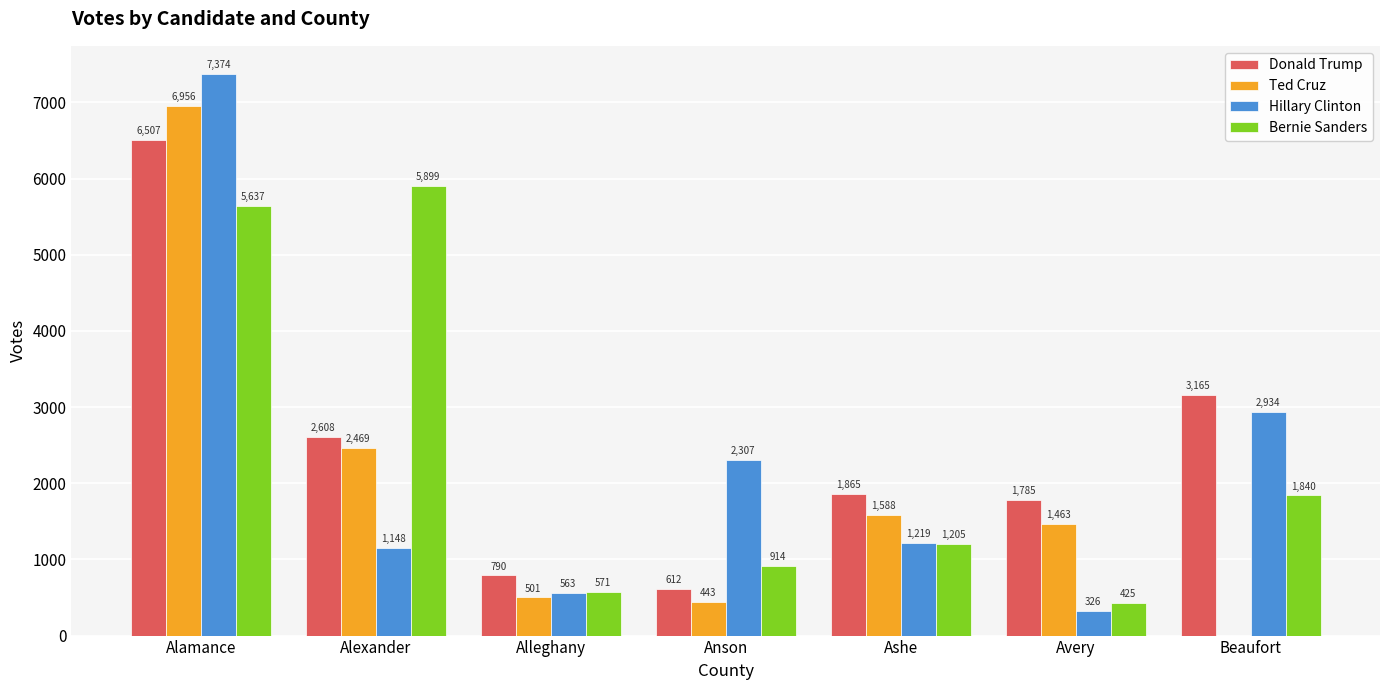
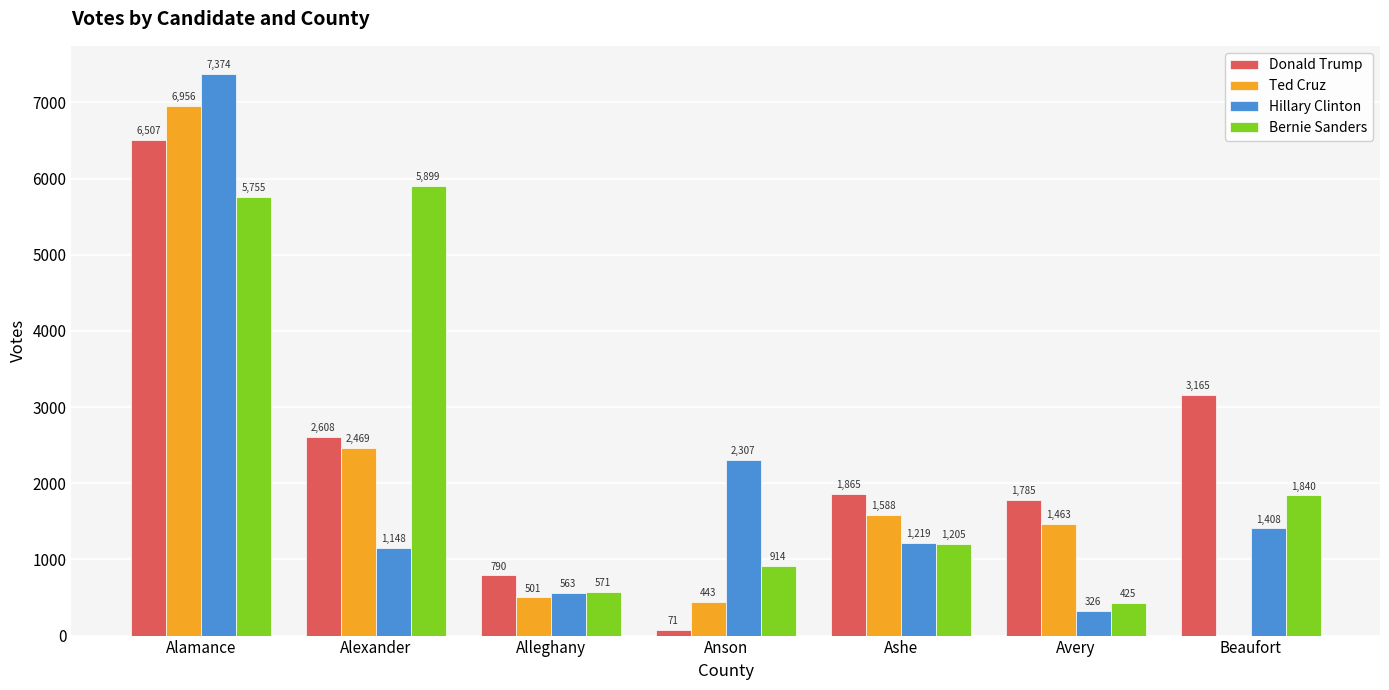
Bernie Sanders, Alamance: 5,637 -> 5,755
Donald Trump, Anson: 612 -> 71
Hillary Clinton, Beaufort: 2,934 -> 1,408
